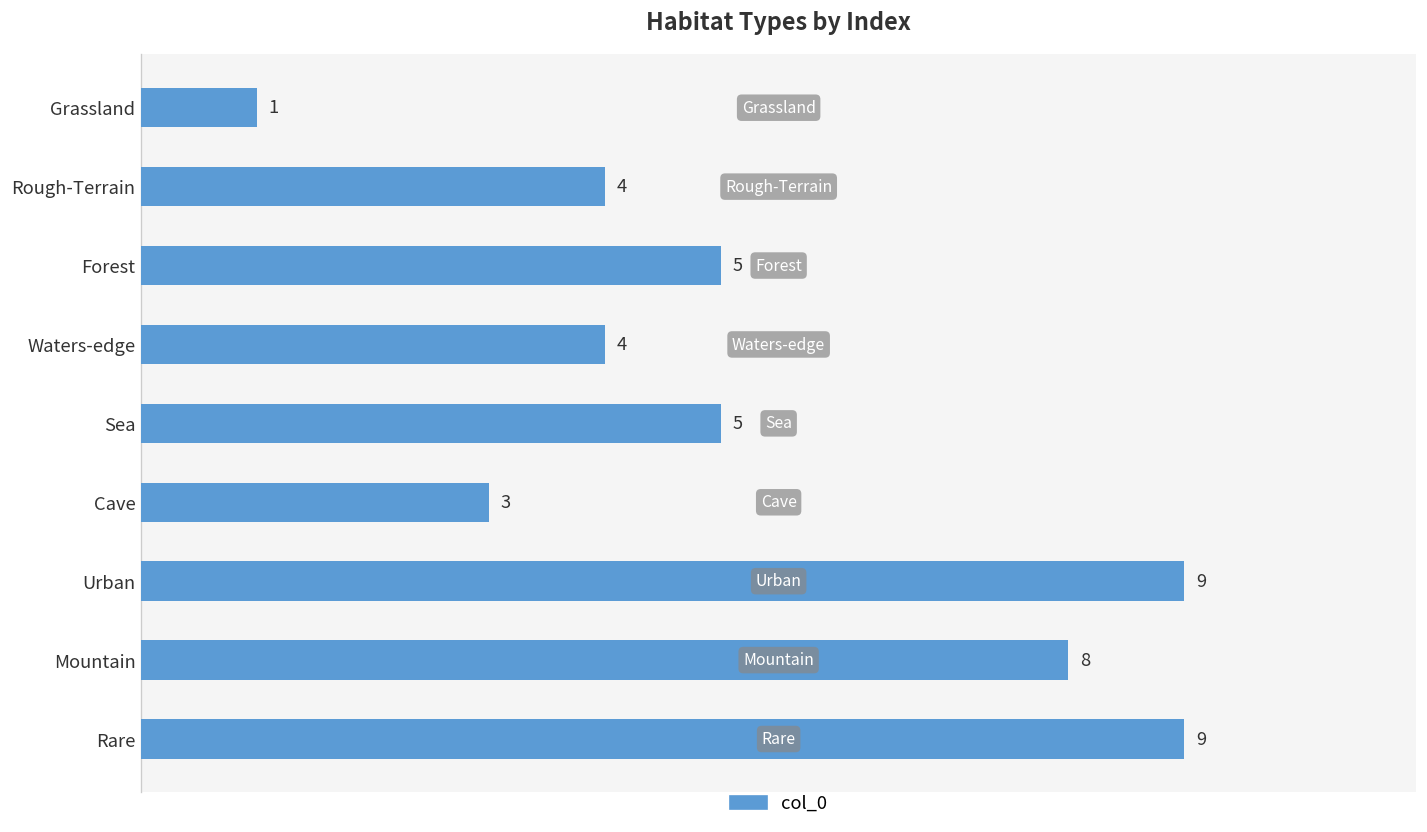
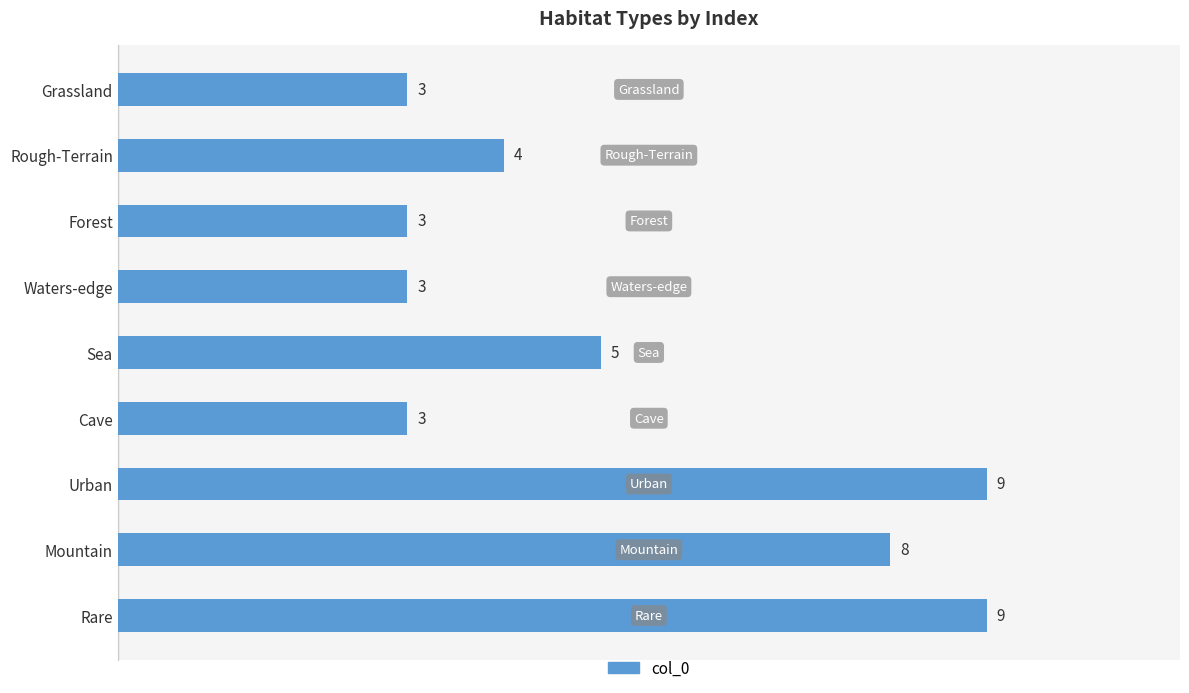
Grassland: 1 -> 3
Forest: 5 -> 3
Waters-edge: 4 -> 3
